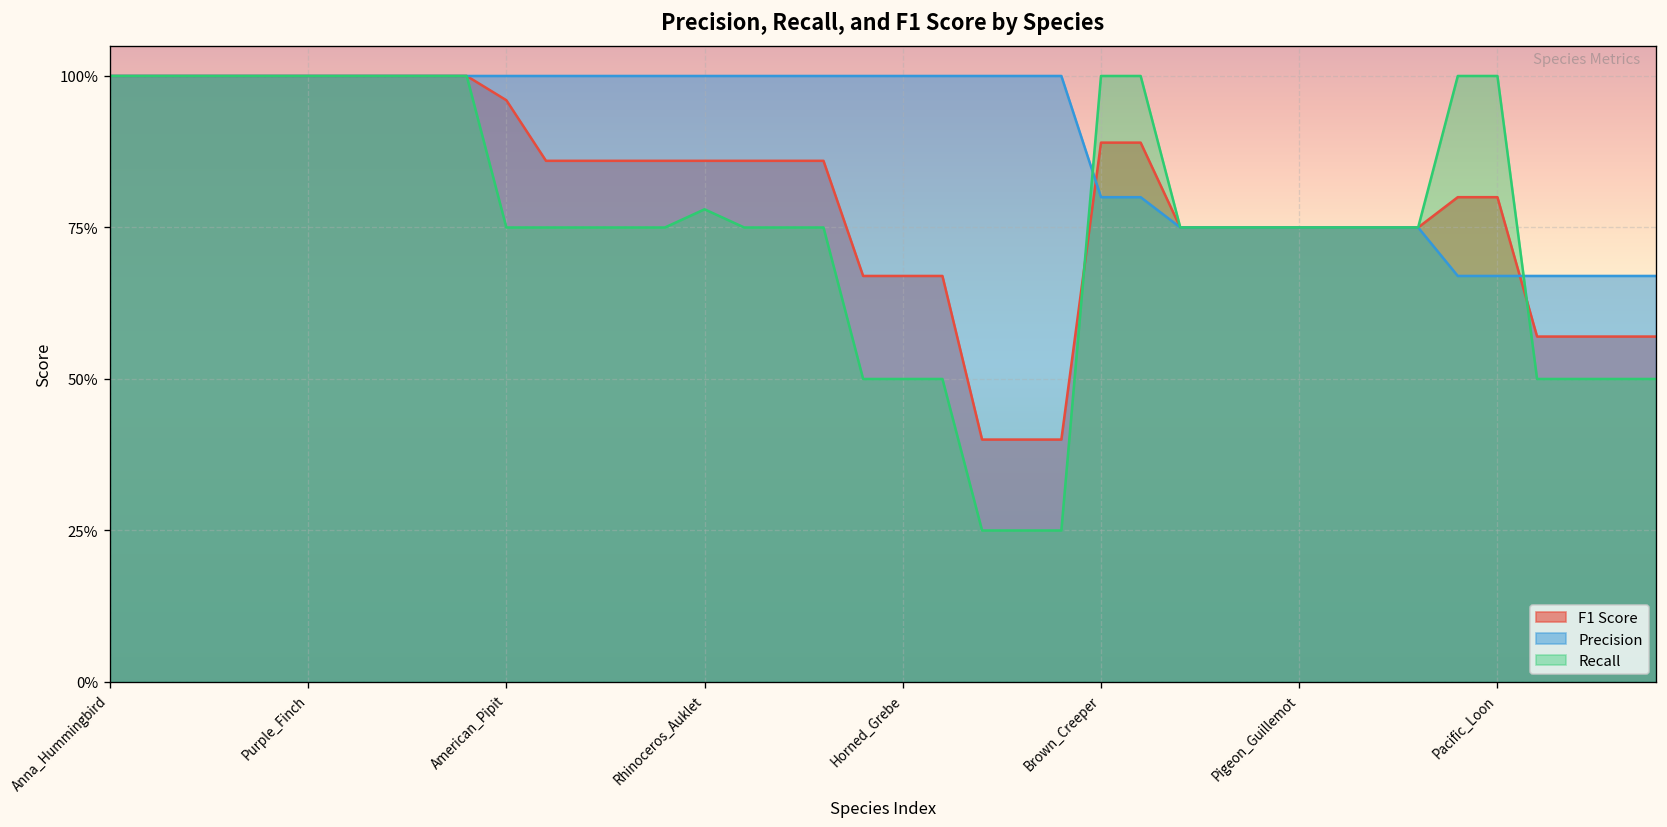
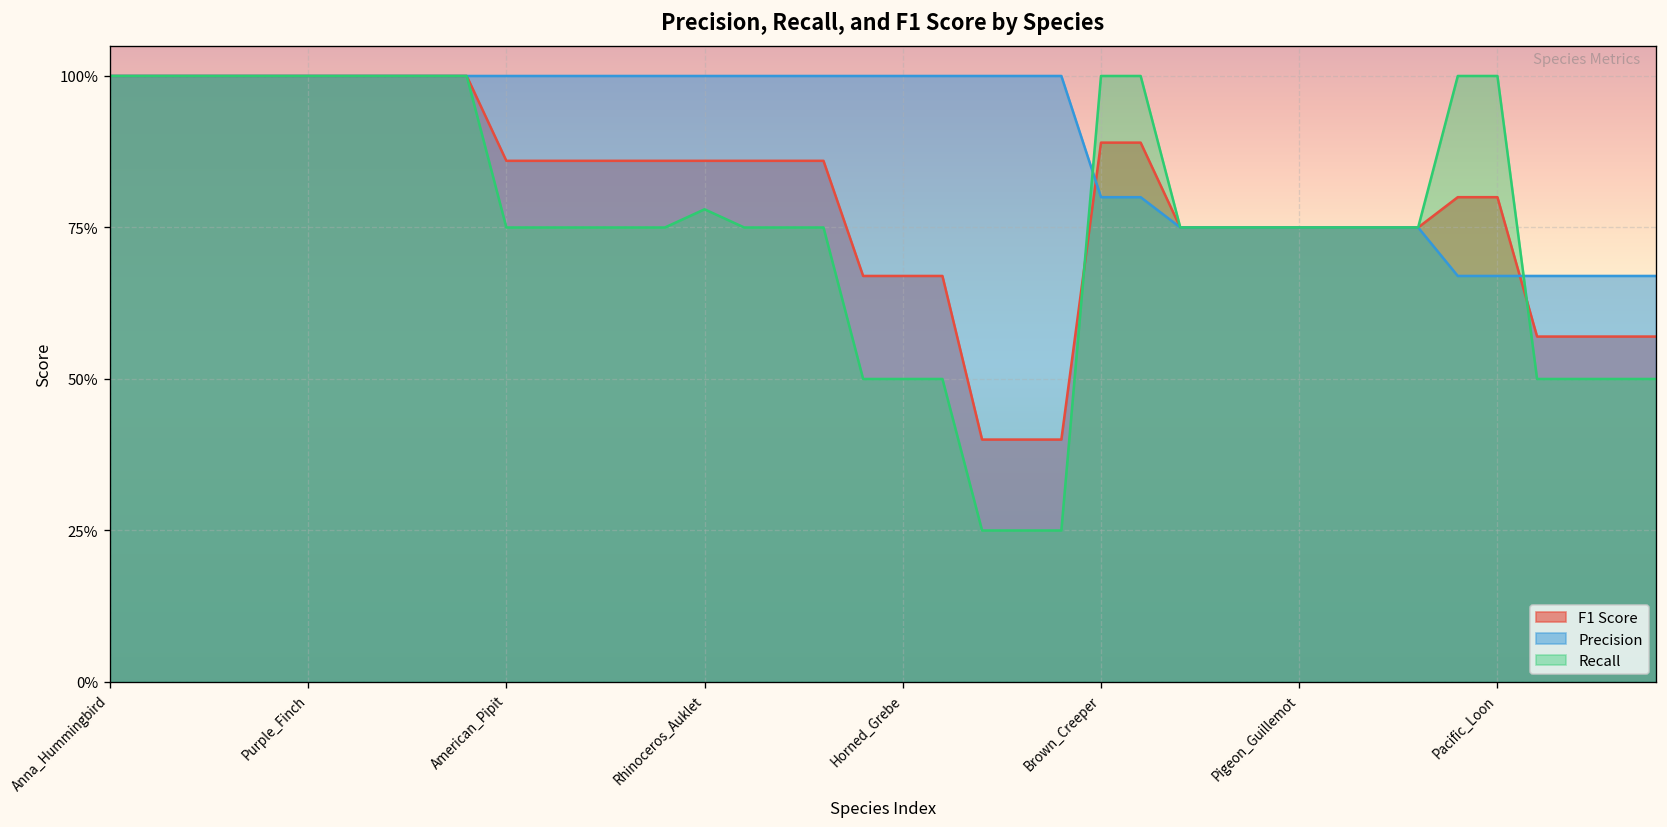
F1 Score, American_Pipit: 96% -> 86%
